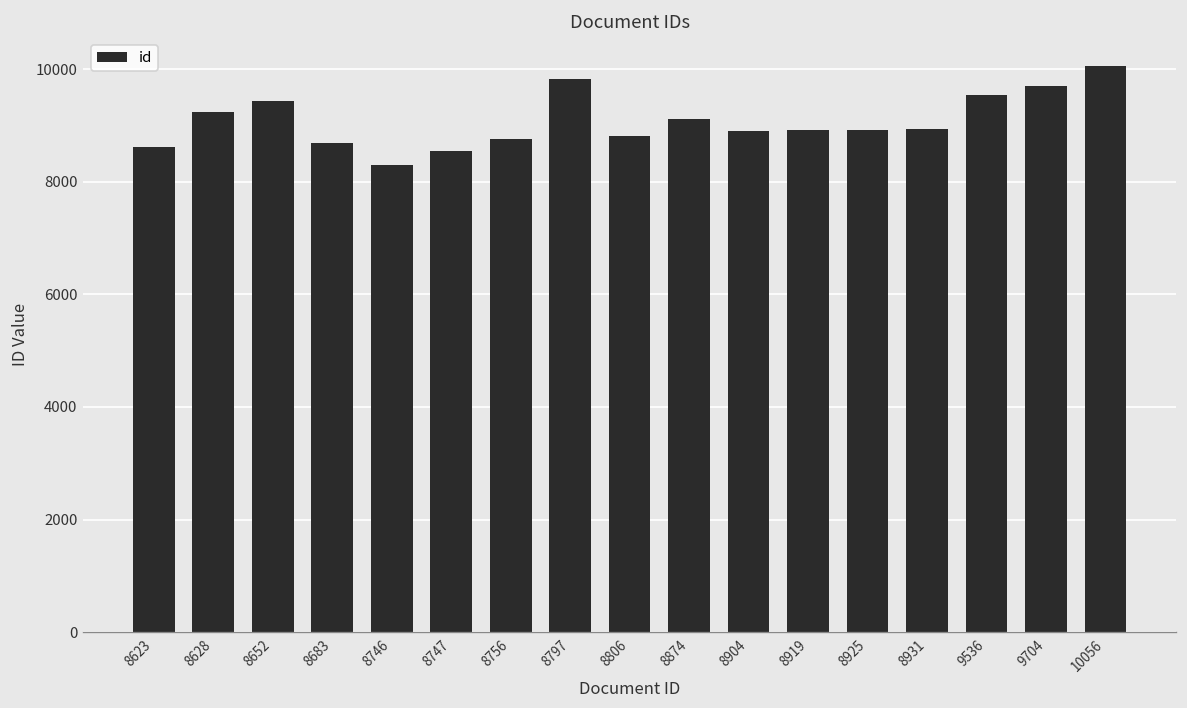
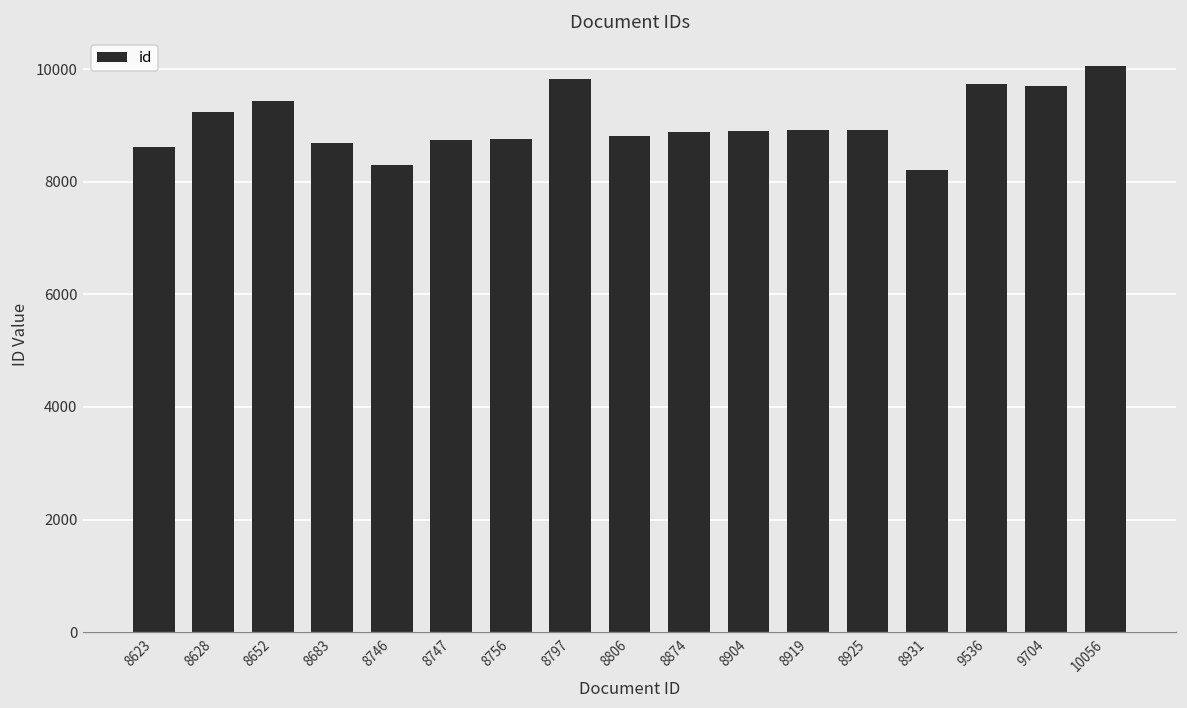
8747: 8500 -> 8700
8874: 9100 -> 8900
8931: 8900 -> 8200
9536: 9500 -> 9700
